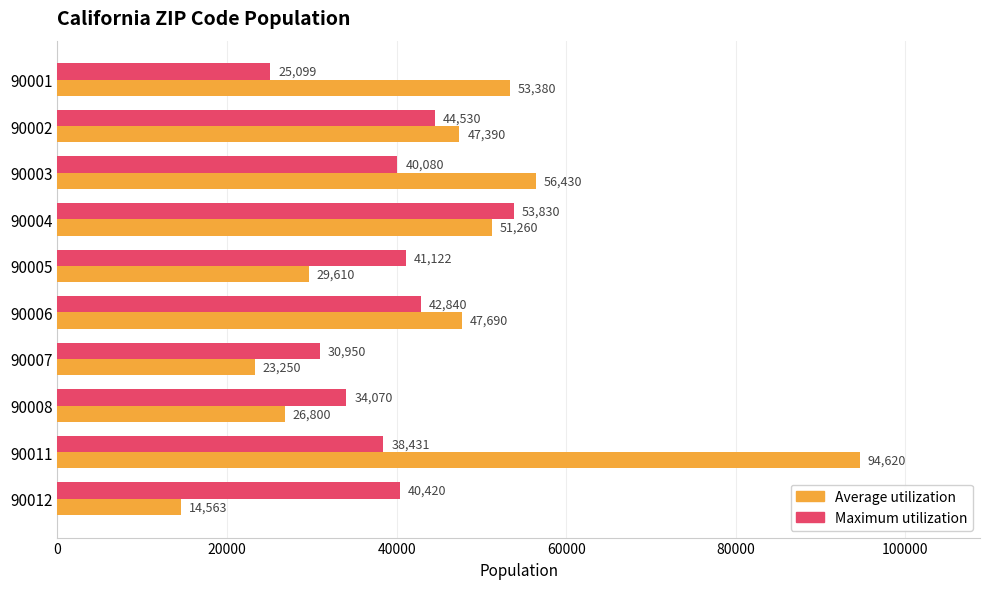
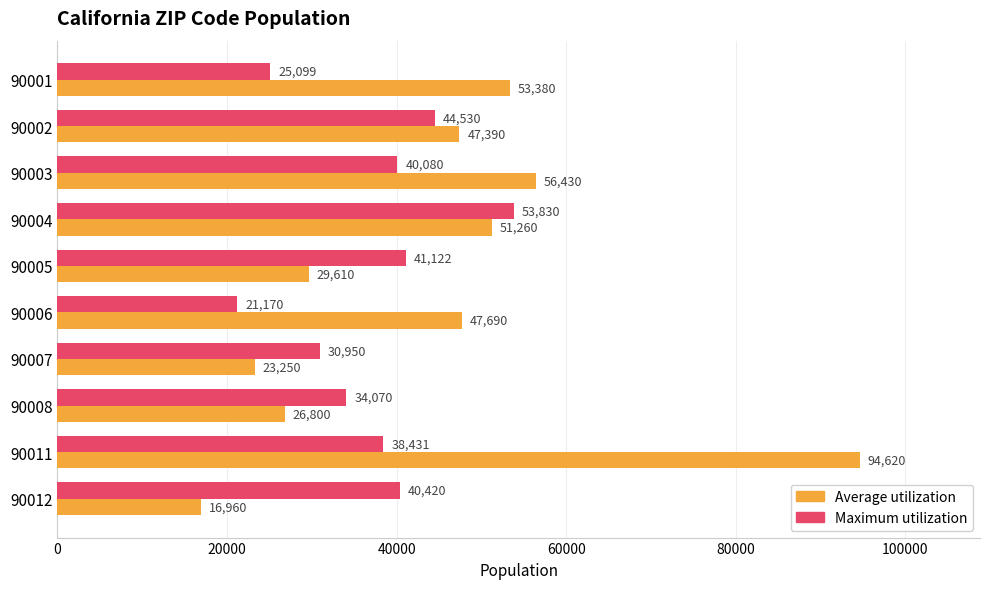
Maximum utilization, 90006: 42,840 -> 21,170
Average utilization, 90012: 14,563 -> 16,960
